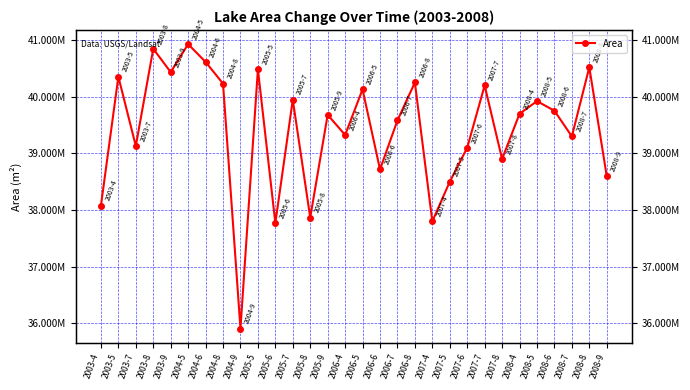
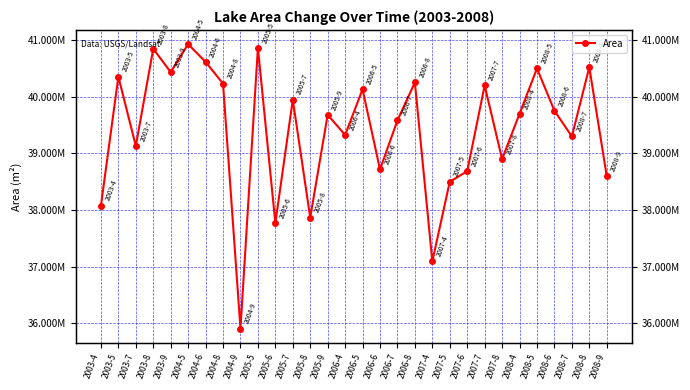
2005-5: 40500000 -> 40900000
2007-4: 37800000 -> 37100000
2007-6: 39100000 -> 38700000
2008-5: 39900000 -> 40500000
